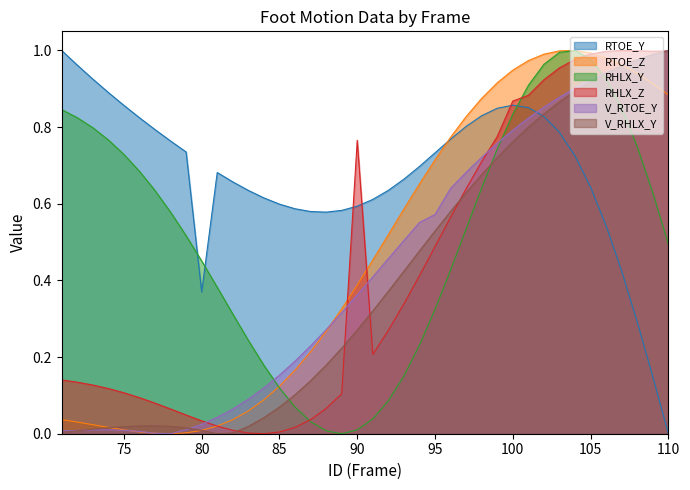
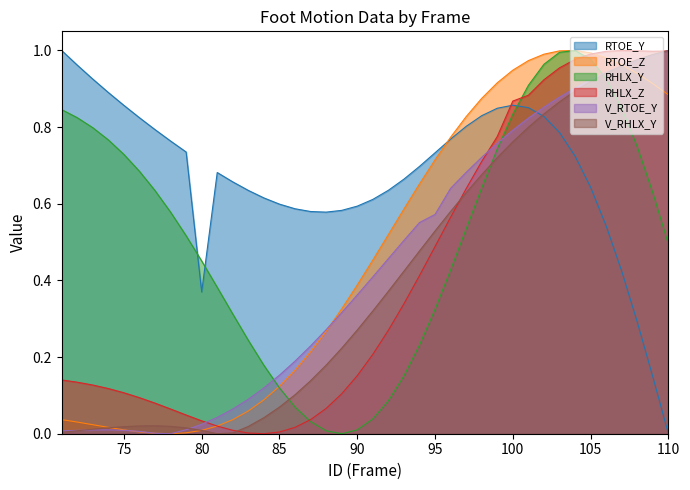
RHLX_Z, 90: 0.77 -> 0.15
